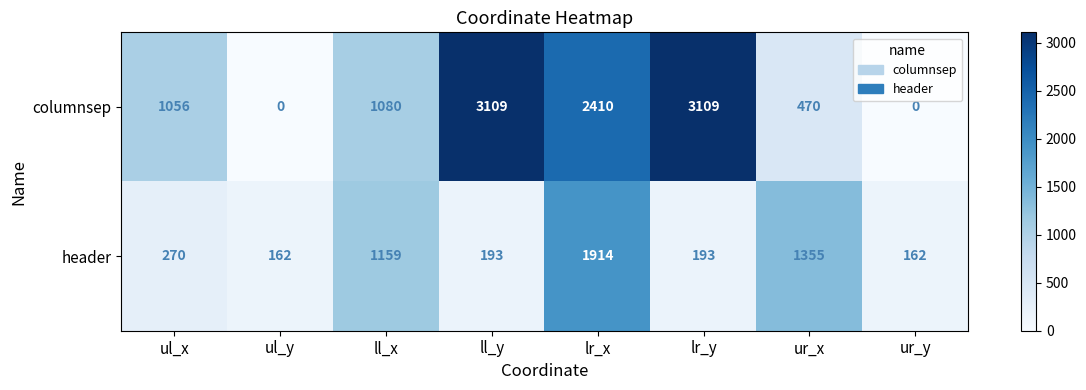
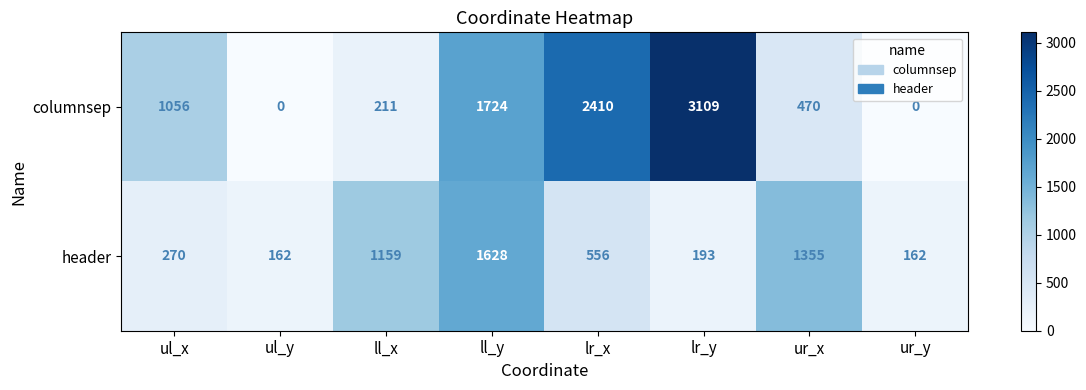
columnsep, ll_x: 1080 -> 211
columnsep, ll_y: 3109 -> 1724
header, ll_y: 193 -> 1628
header, lr_x: 1914 -> 556
